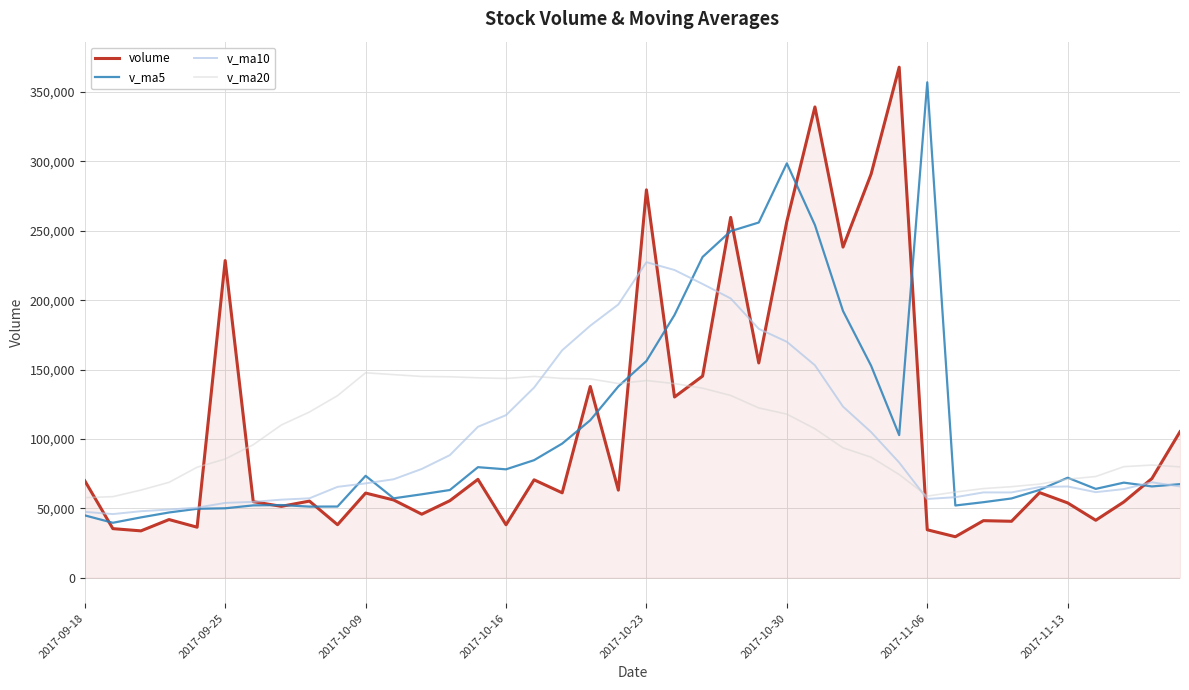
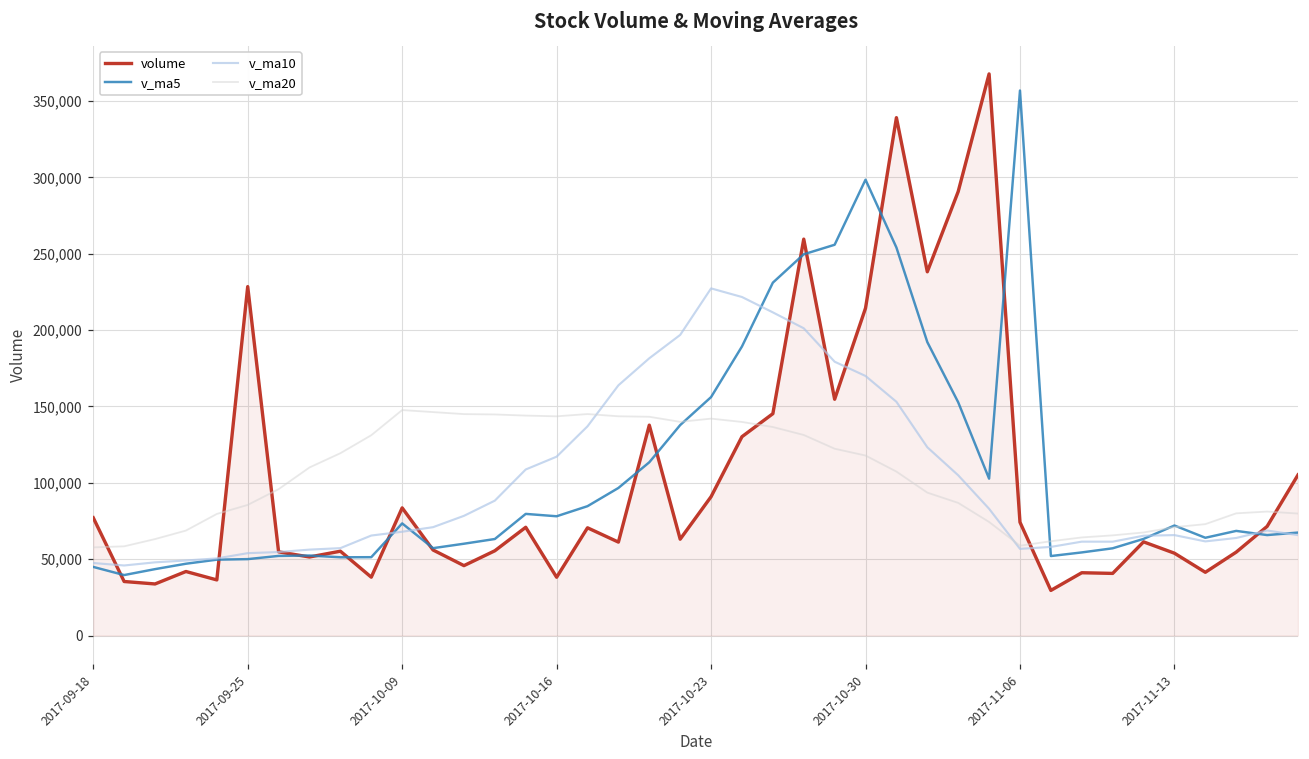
volume, 2017-09-18: 70,000 -> 77,000
volume, 2017-10-09: 61,000 -> 84,000
volume, 2017-10-23: 279,000 -> 91,000
volume, 2017-10-30: 257,000 -> 214,000
volume, 2017-11-06: 35,000 -> 74,000
